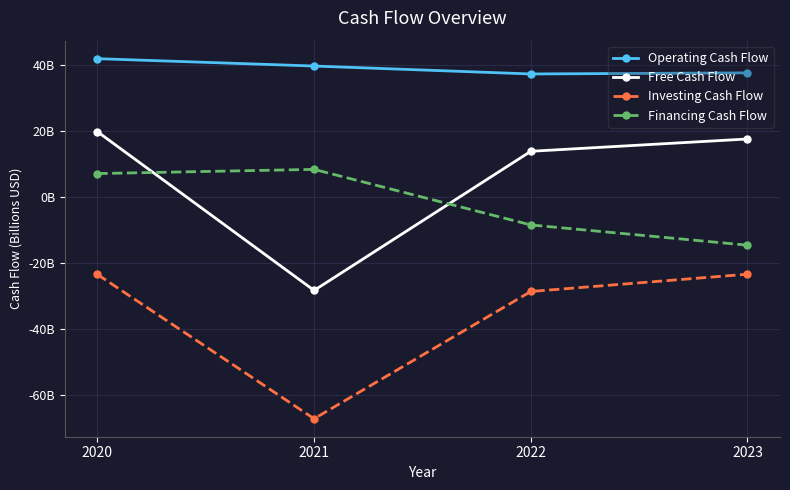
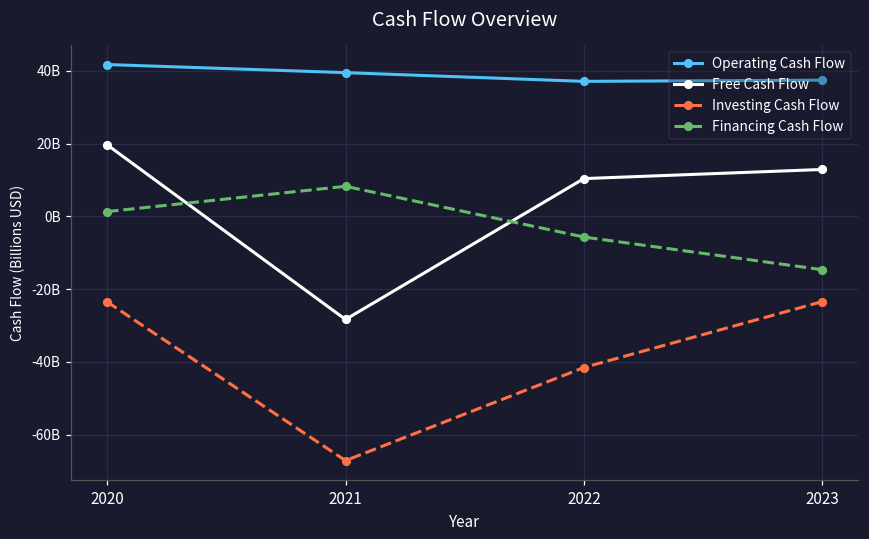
Financing Cash Flow, 2020: 7000000000 -> 1000000000
Free Cash Flow, 2022: 14000000000 -> 10000000000
Investing Cash Flow, 2022: -29000000000 -> -42000000000
Financing Cash Flow, 2022: -9000000000 -> -6000000000
Free Cash Flow, 2023: 17000000000 -> 13000000000
